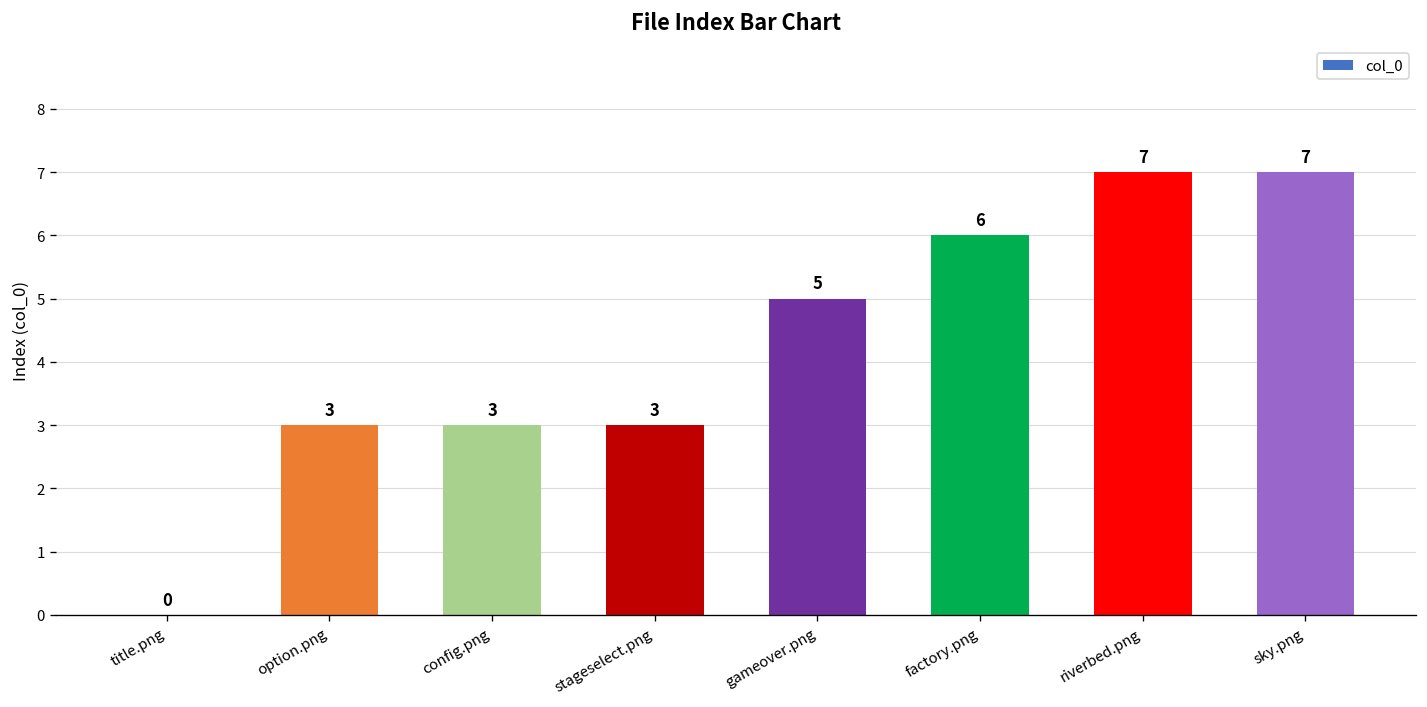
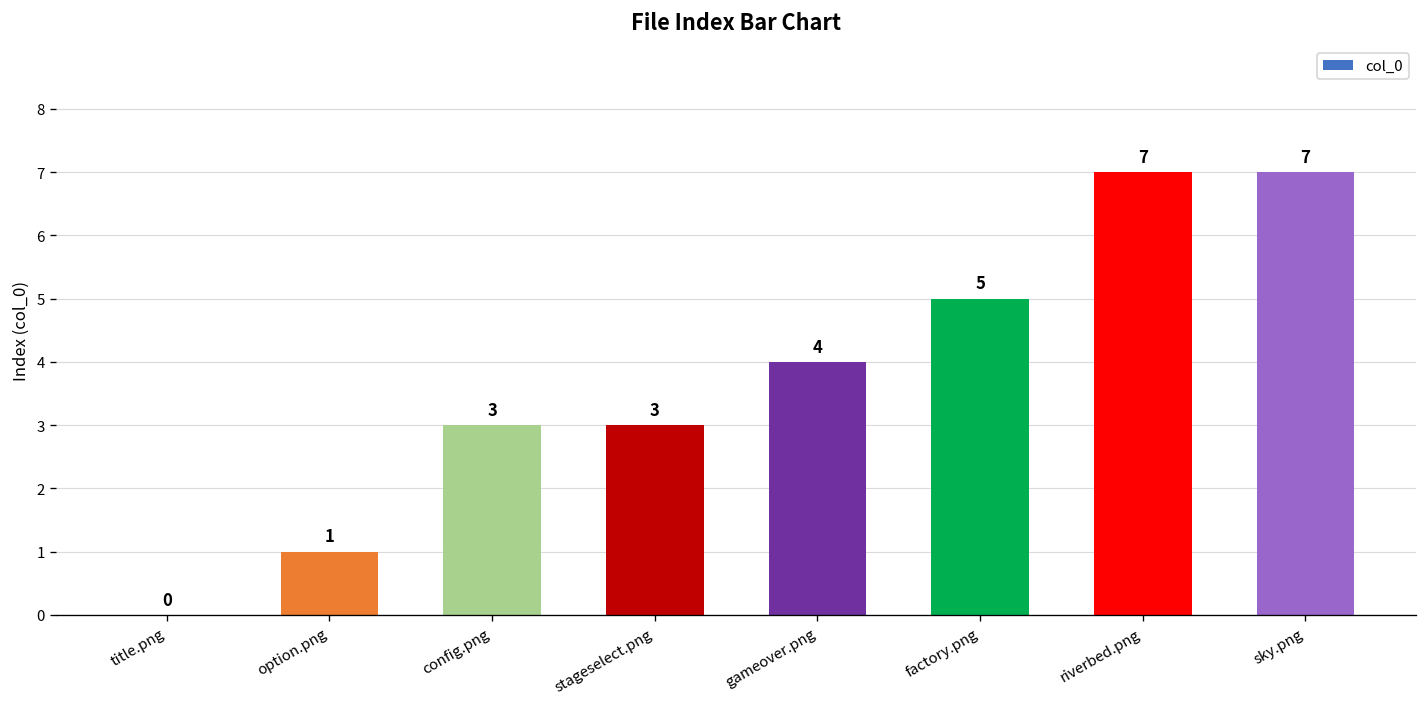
option.png: 3 -> 1
gameover.png: 5 -> 4
factory.png: 6 -> 5
